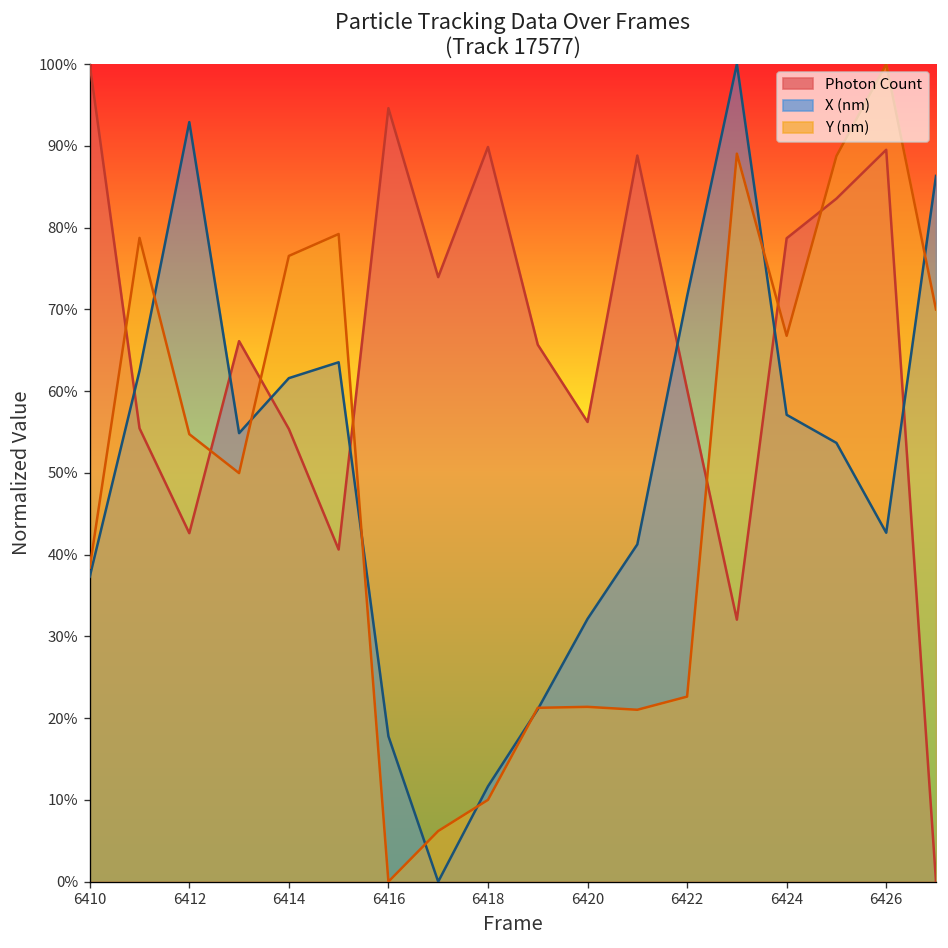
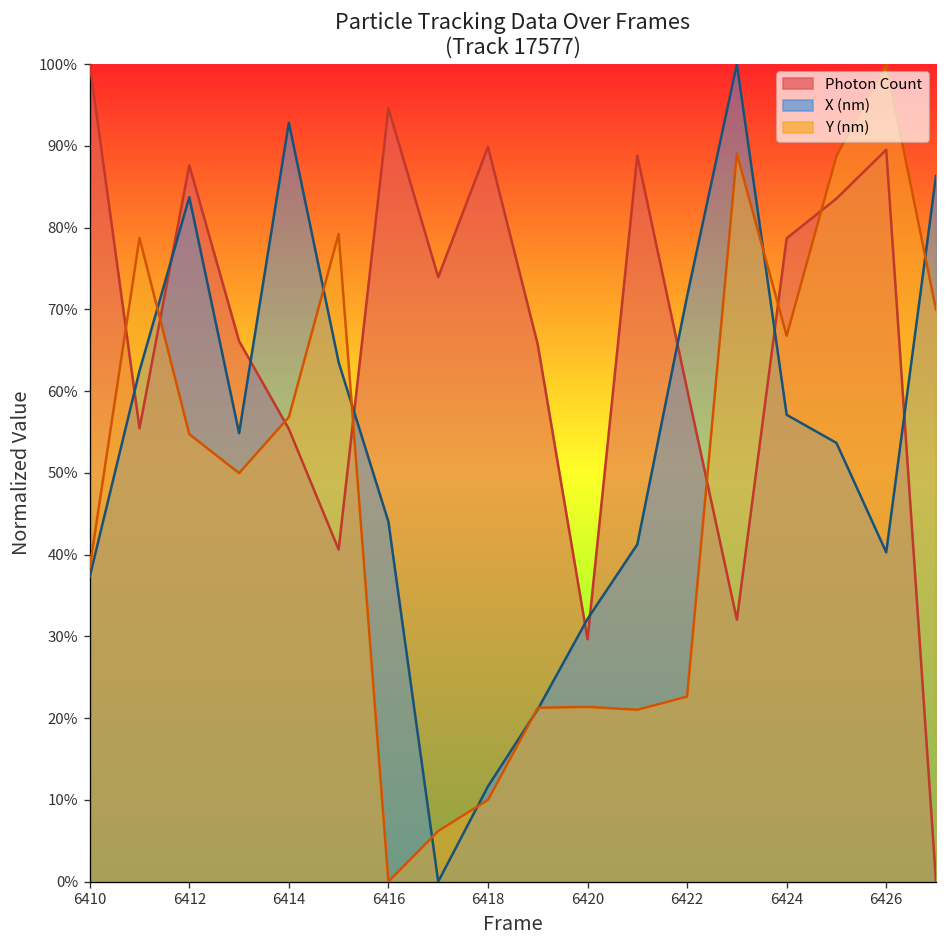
Photon Count, 6412: 43% -> 88%
X (nm), 6412: 93% -> 84%
X (nm), 6414: 62% -> 93%
Y (nm), 6414: 77% -> 57%
X (nm), 6416: 18% -> 44%
Photon Count, 6420: 56% -> 30%
X (nm), 6426: 43% -> 40%
